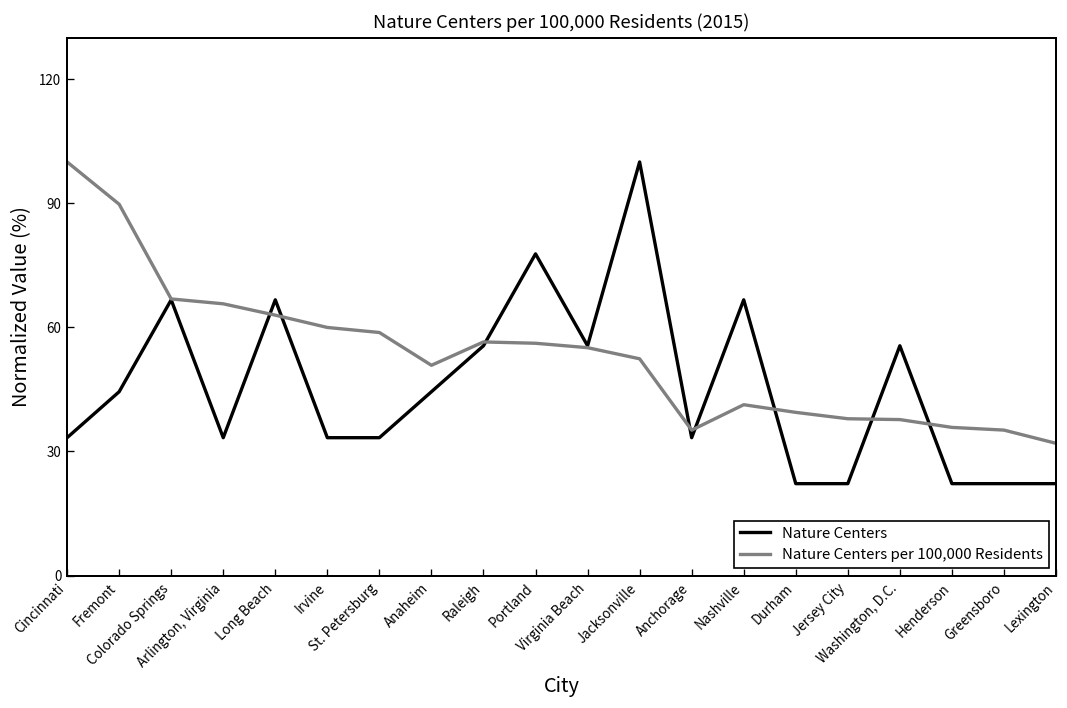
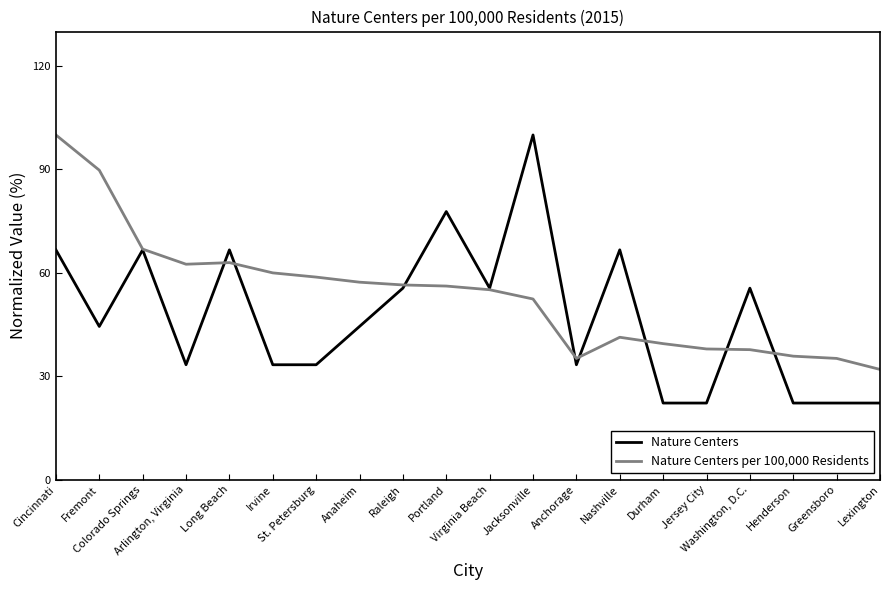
Nature Centers, Cincinnati: 33 -> 67
Nature Centers per 100,000 Residents, Arlington, Virginia: 66 -> 62
Nature Centers per 100,000 Residents, Anaheim: 51 -> 57
